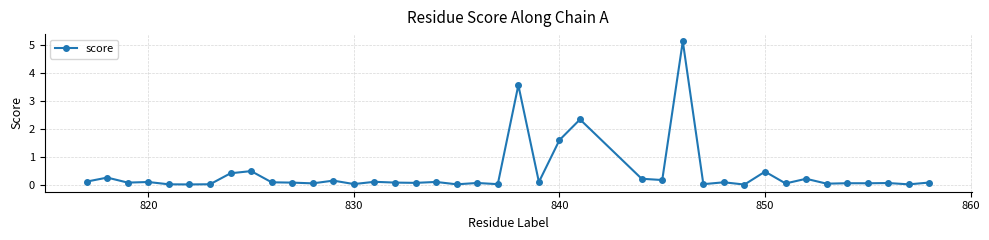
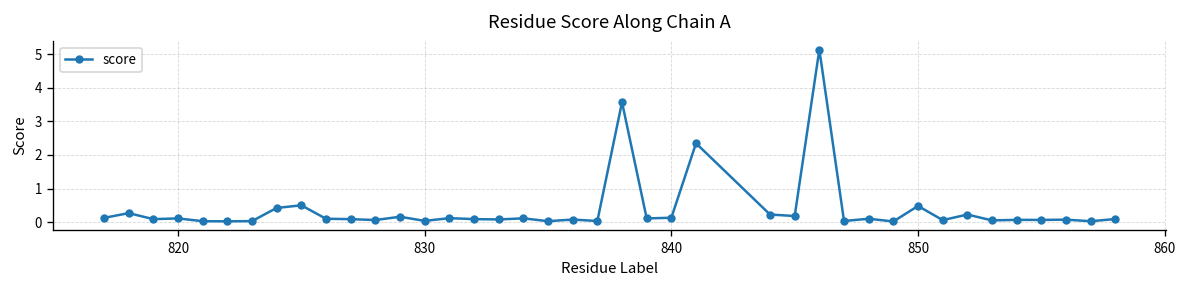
840: 1.6 -> 0.1
